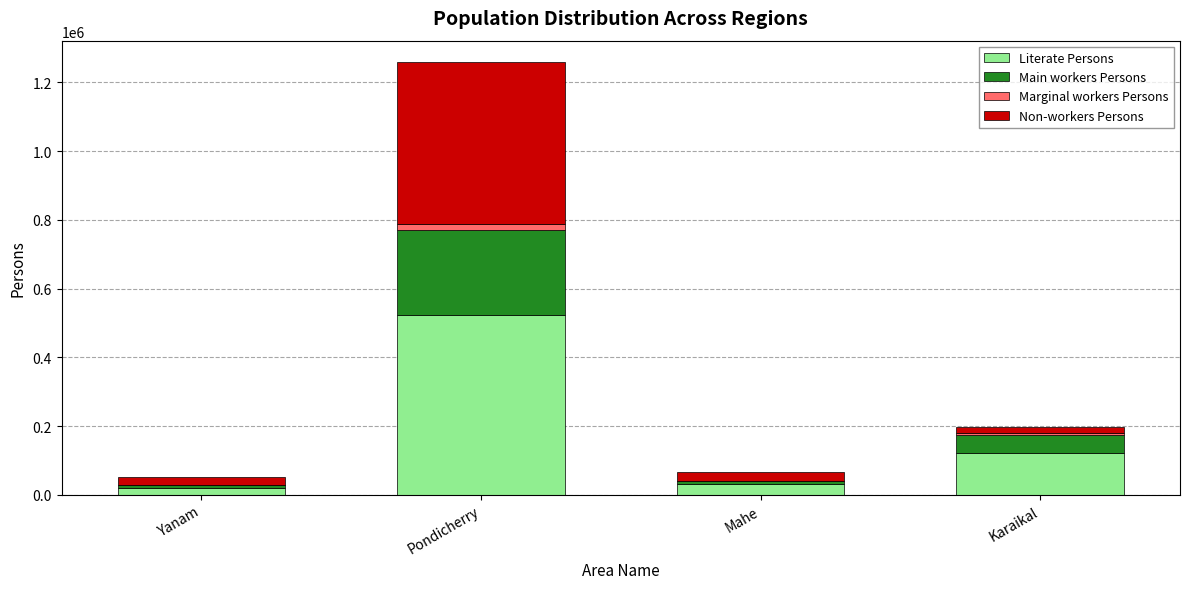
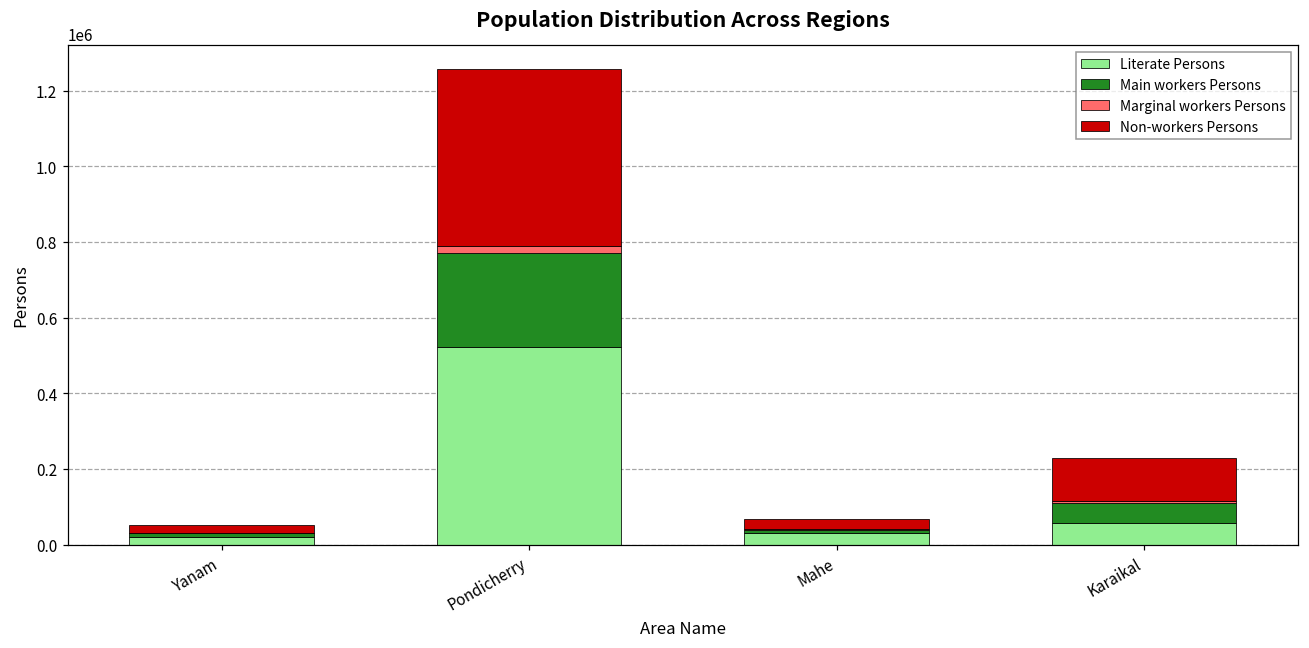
Literate Persons, Karaikal: 120000 -> 60000
Non-workers Persons, Karaikal: 20000 -> 110000
